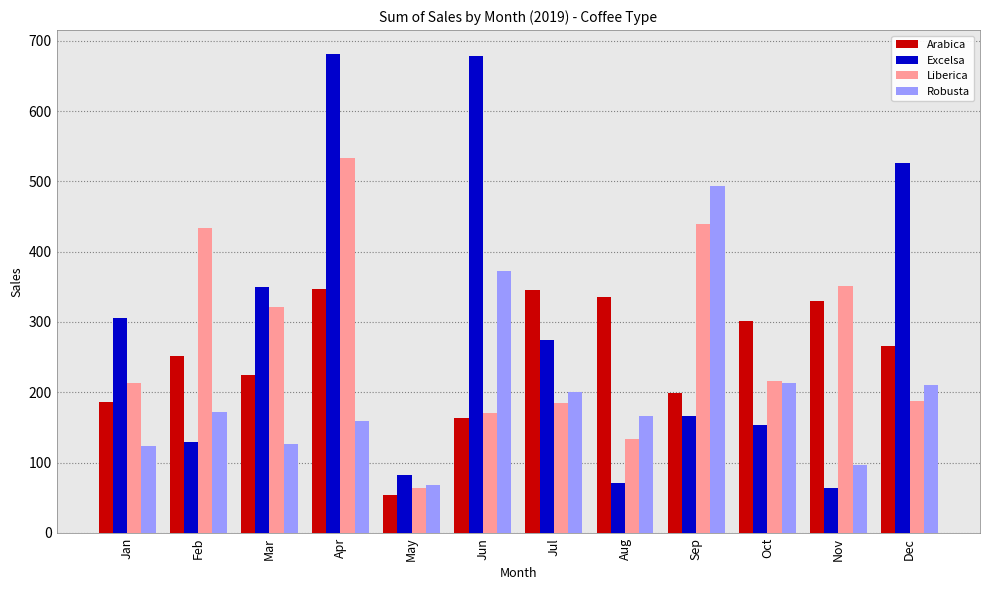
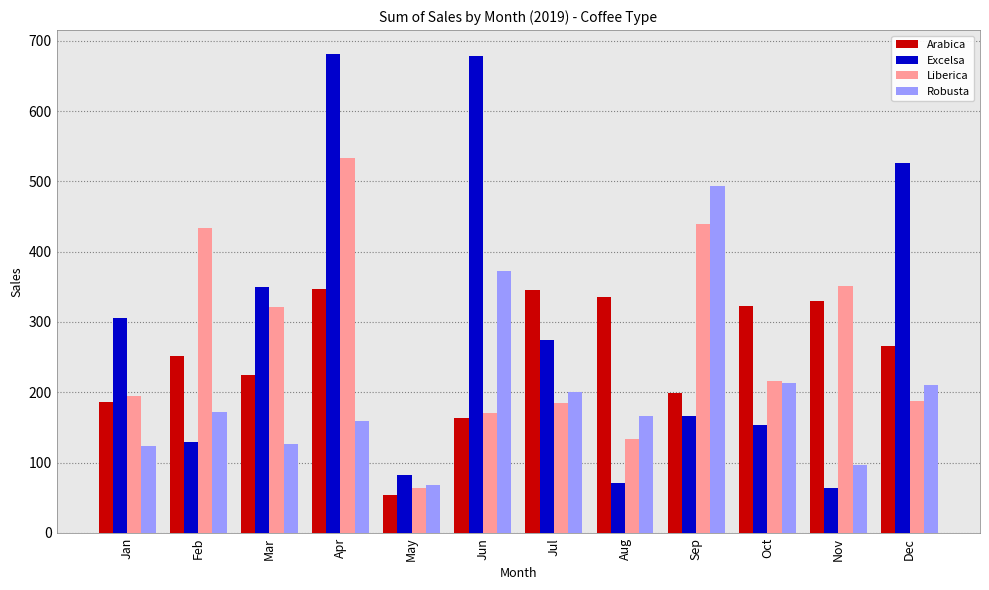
Liberica, Jan: 210 -> 200
Arabica, Oct: 300 -> 320
